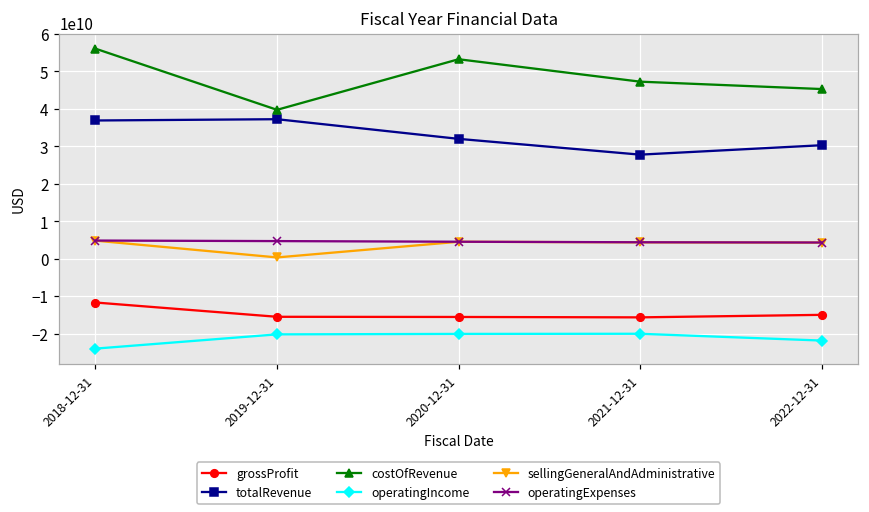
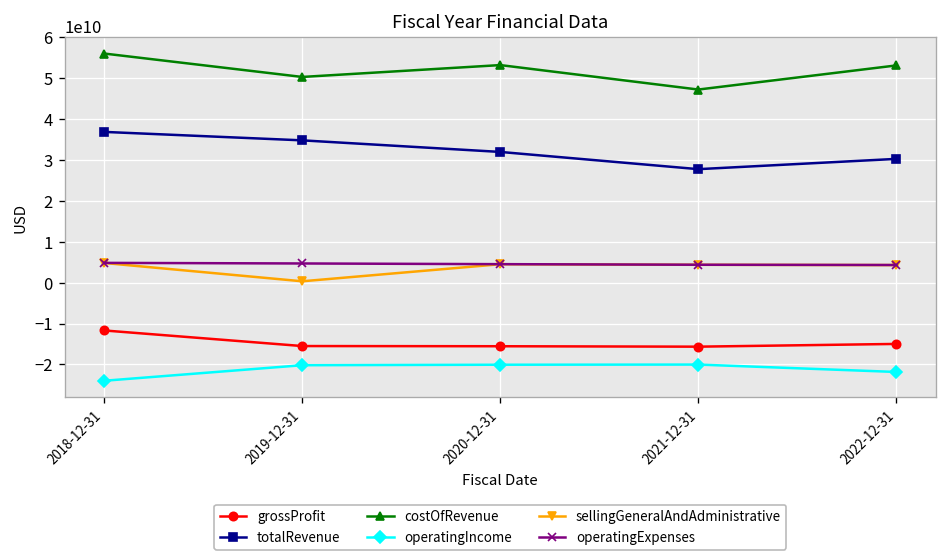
totalRevenue, 2019-12-31: 37000000000 -> 35000000000
costOfRevenue, 2019-12-31: 40000000000 -> 50000000000
costOfRevenue, 2022-12-31: 45000000000 -> 53000000000
